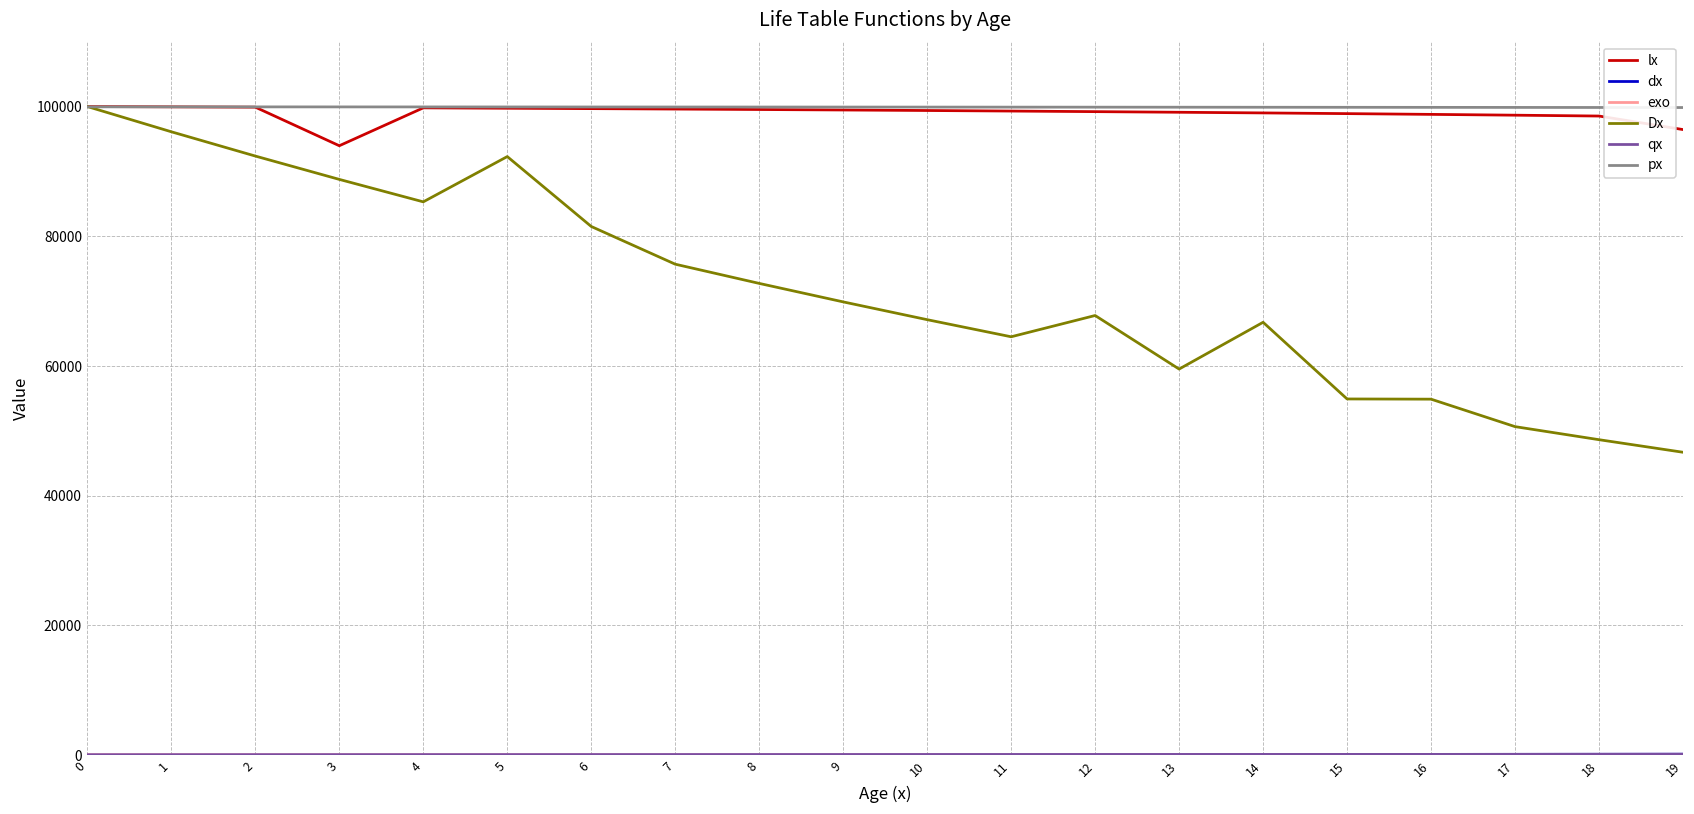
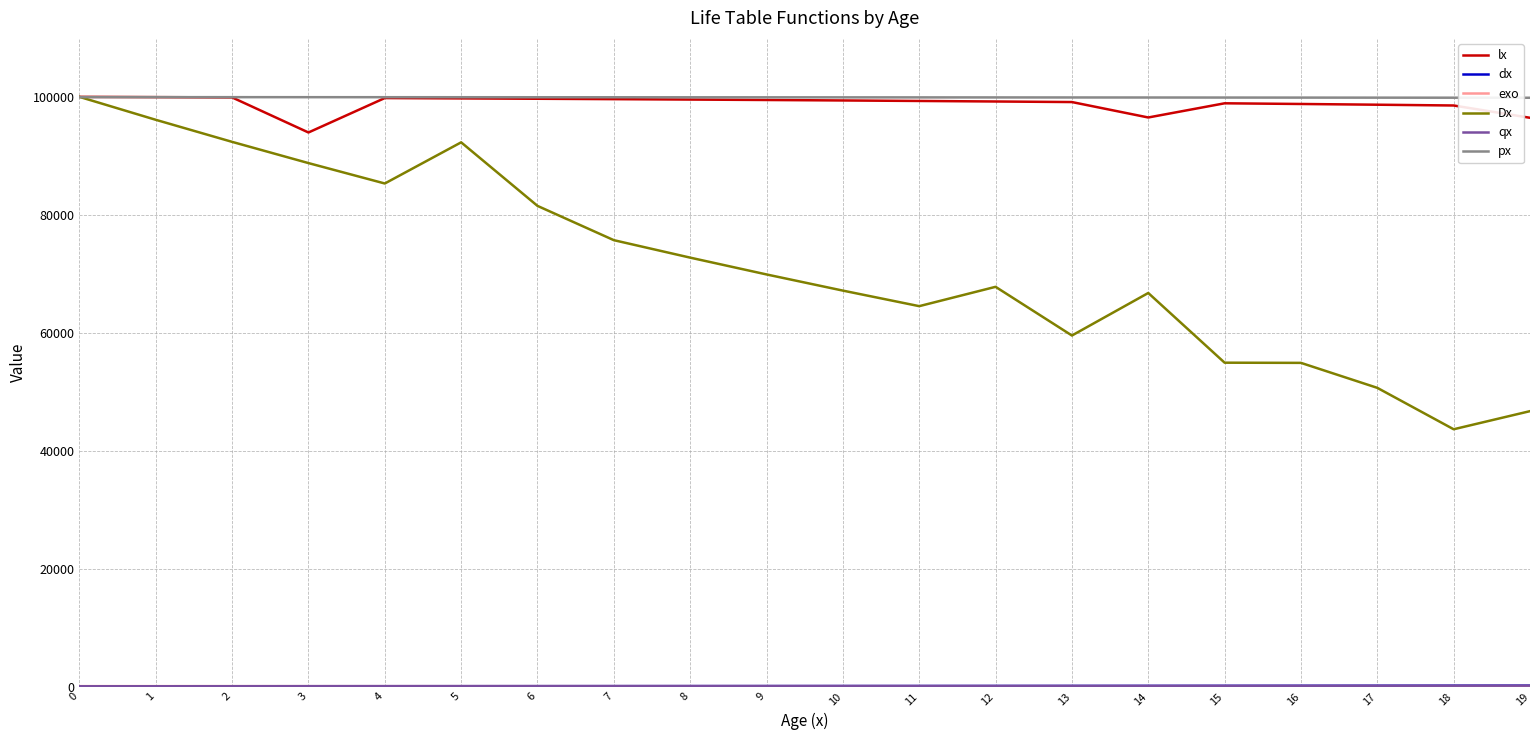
lx, 14: 99000 -> 97000
Dx, 18: 49000 -> 44000
